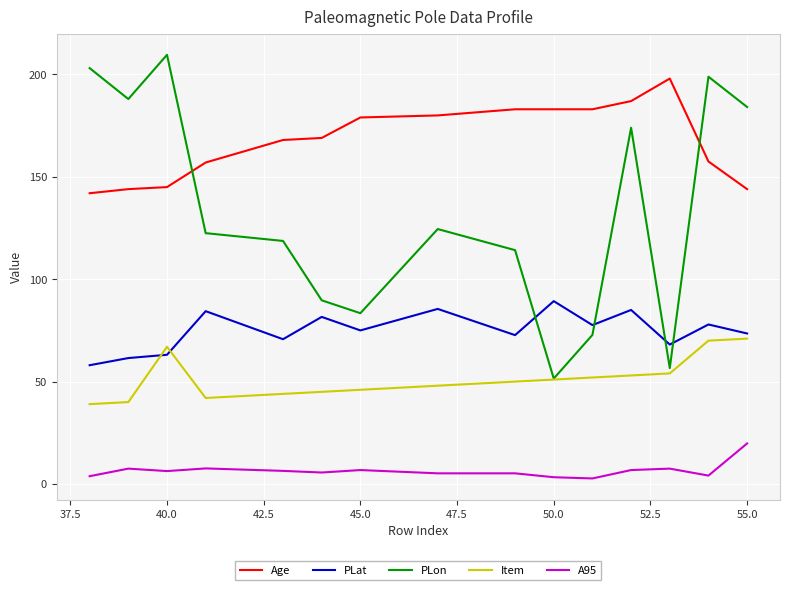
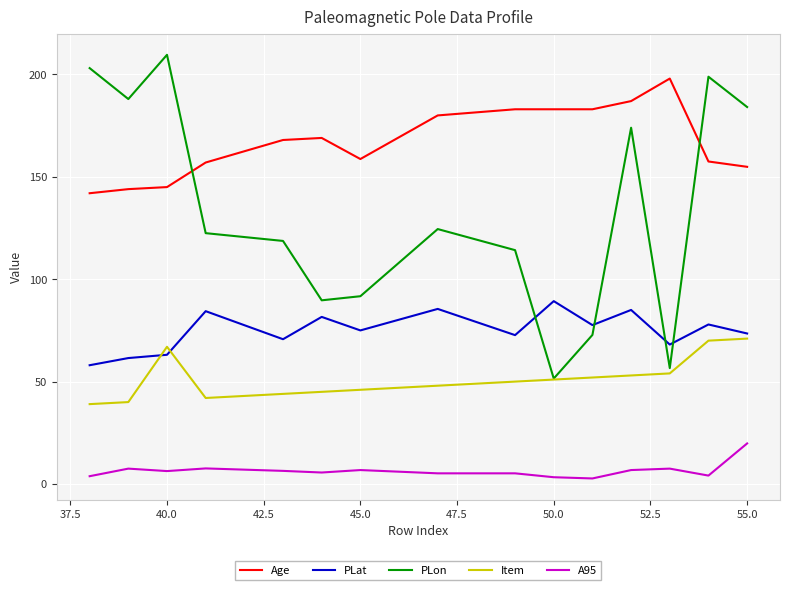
Age, 45.0: 179 -> 159
PLon, 45.0: 83 -> 92
Age, 55.0: 144 -> 155
